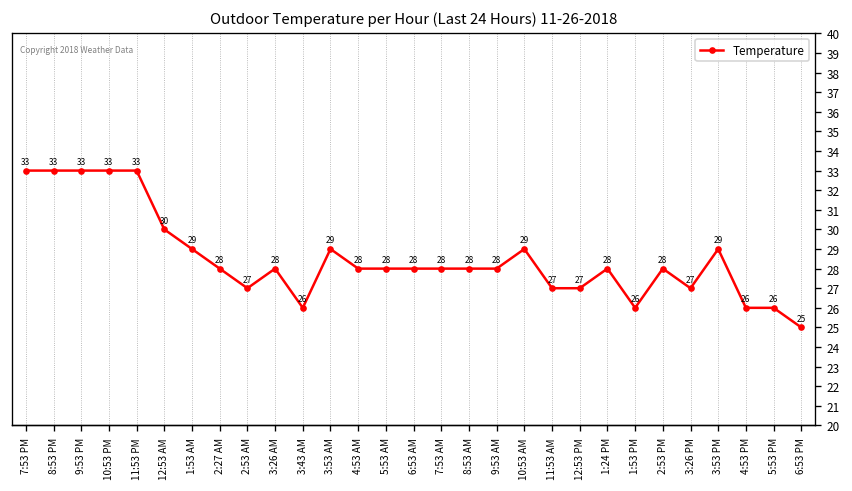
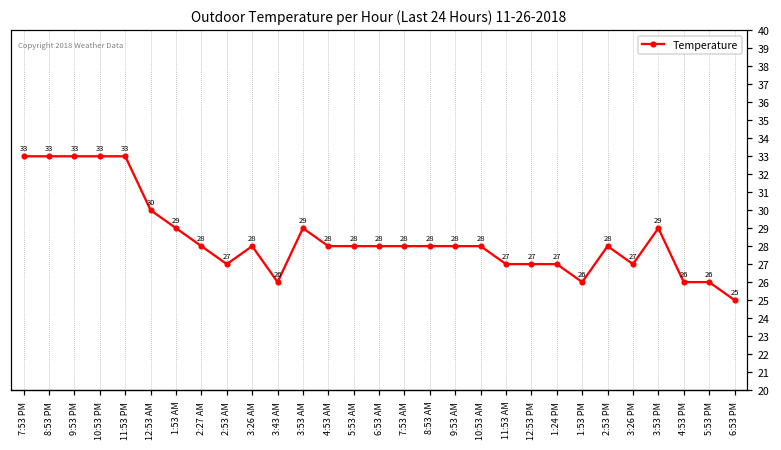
10:53 AM: 29 -> 28
1:24 PM: 28 -> 27
